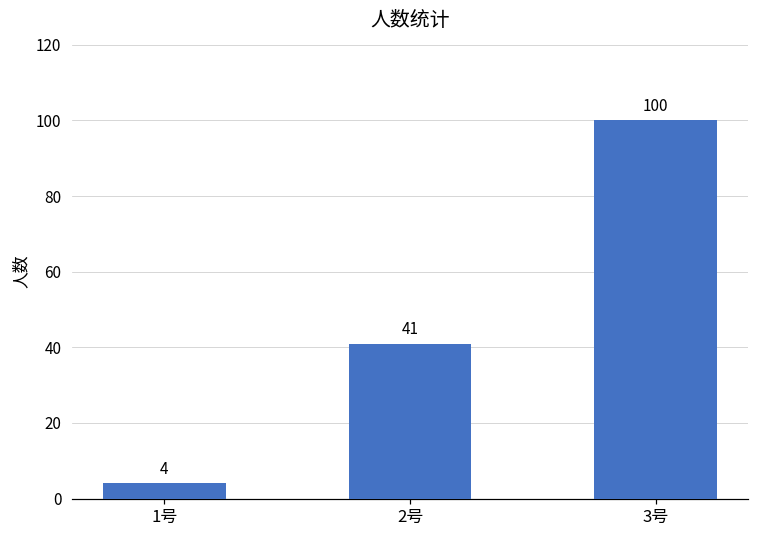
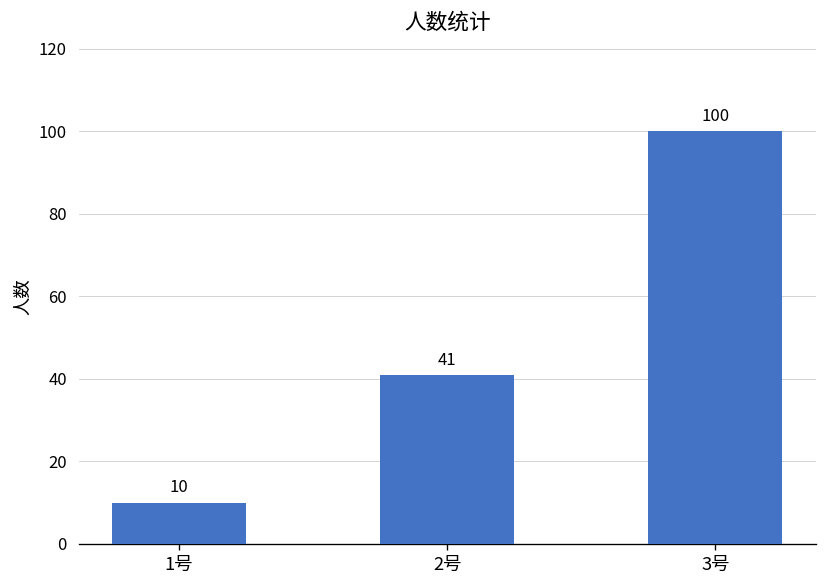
1号: 4 -> 10
